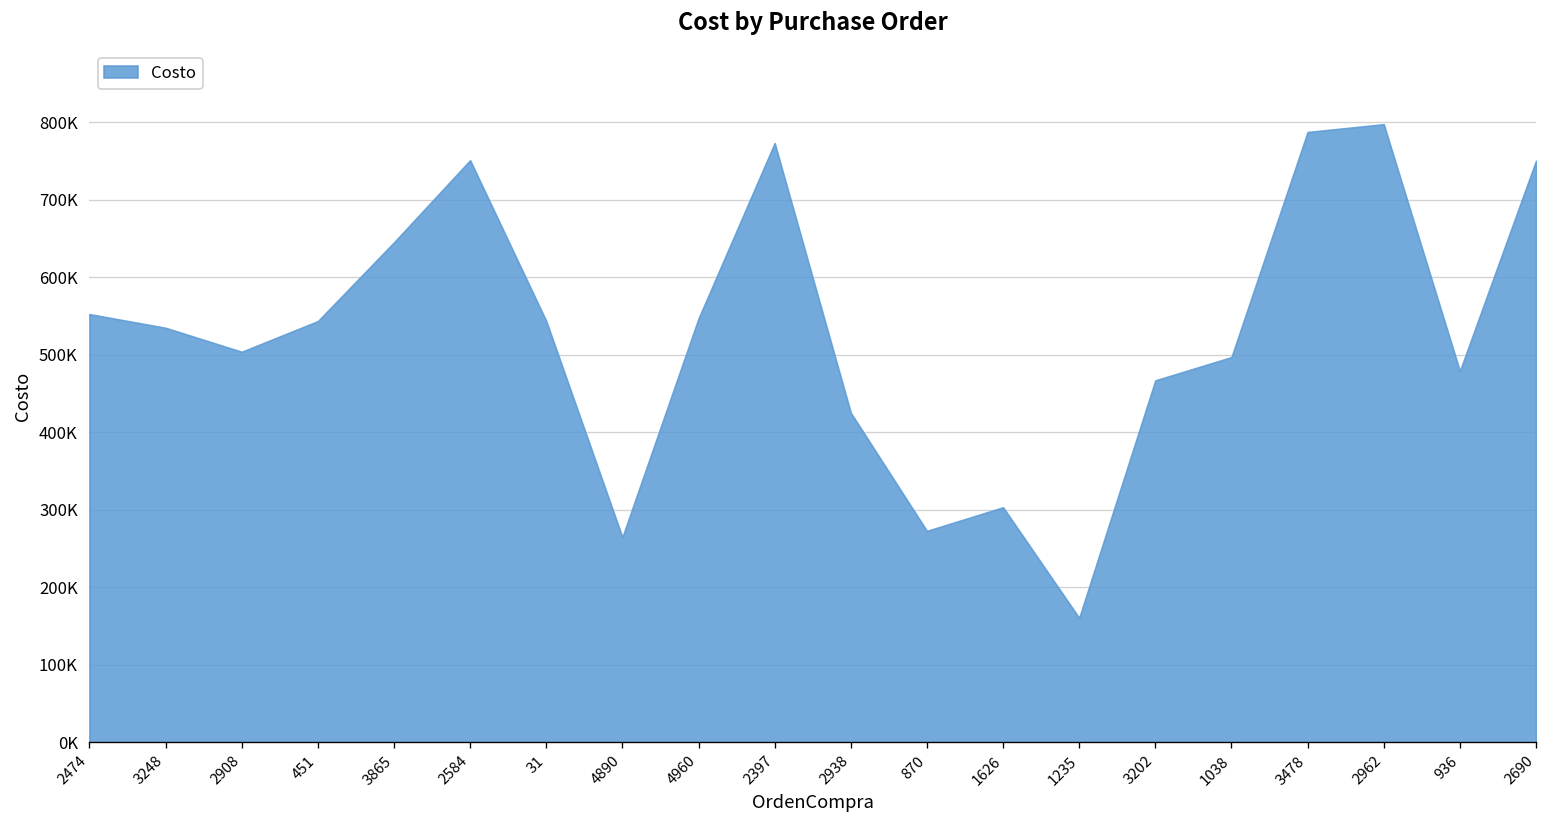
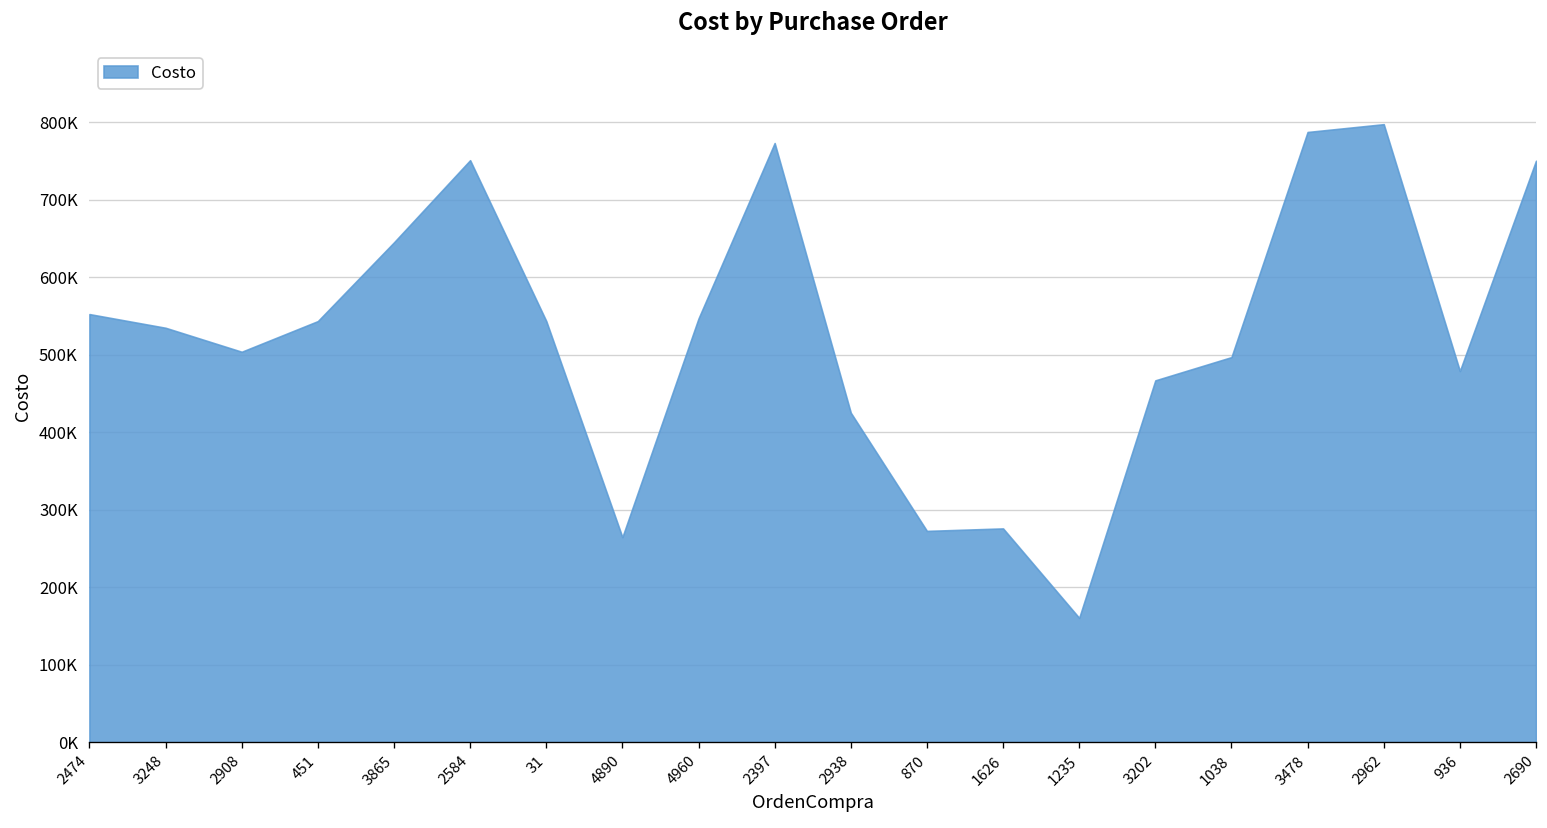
1626: 300000 -> 280000
